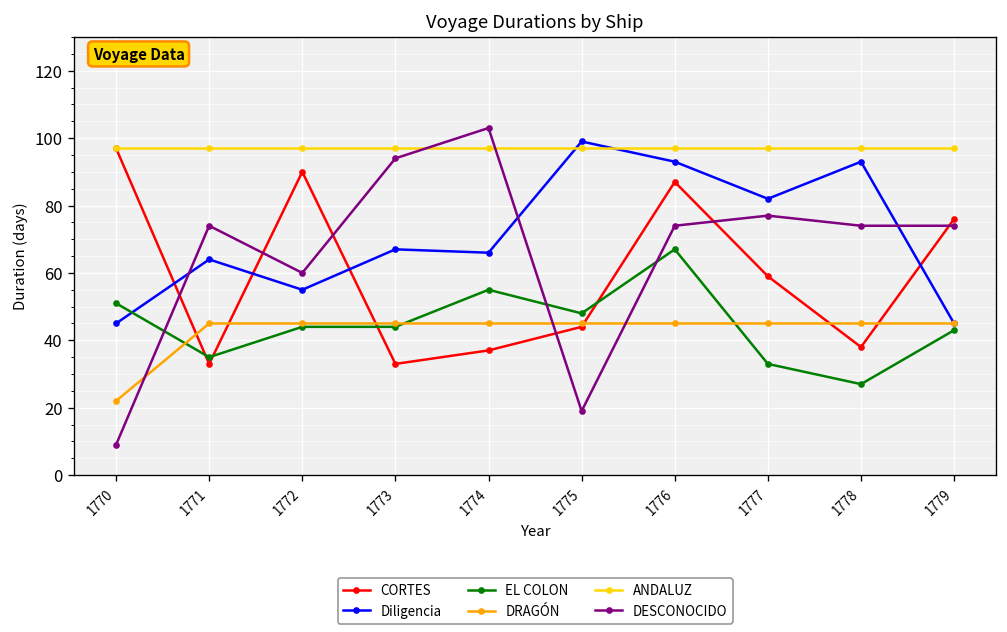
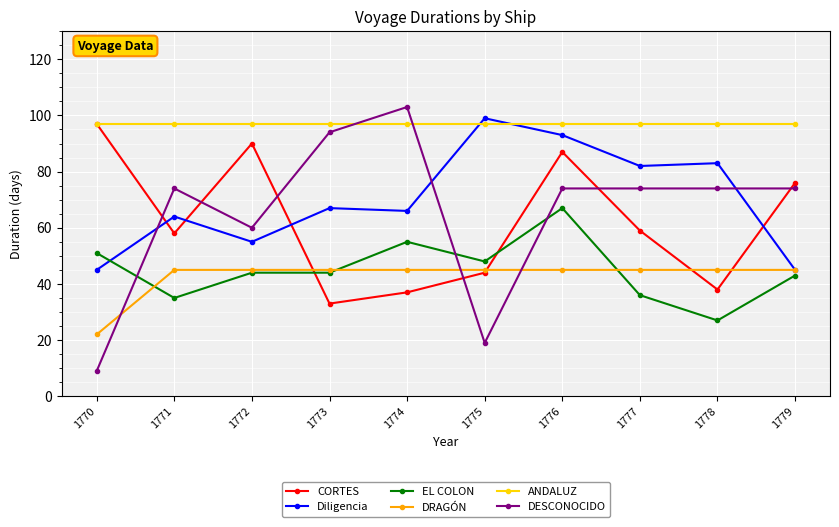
CORTES, 1771: 33 -> 58
EL COLON, 1777: 33 -> 36
DESCONOCIDO, 1777: 77 -> 74
Diligencia, 1778: 93 -> 83
